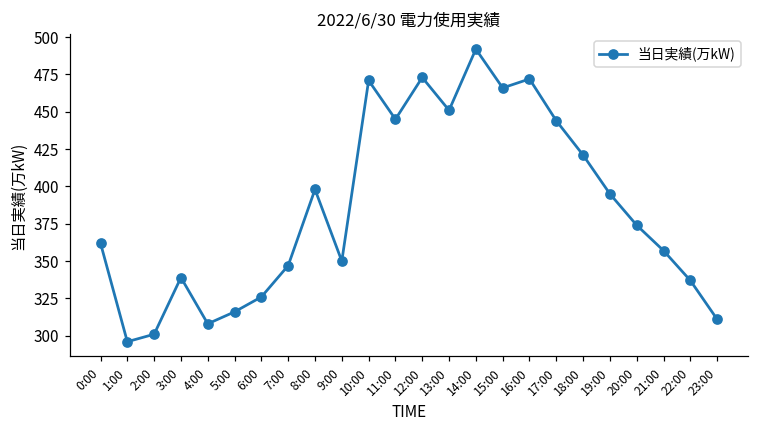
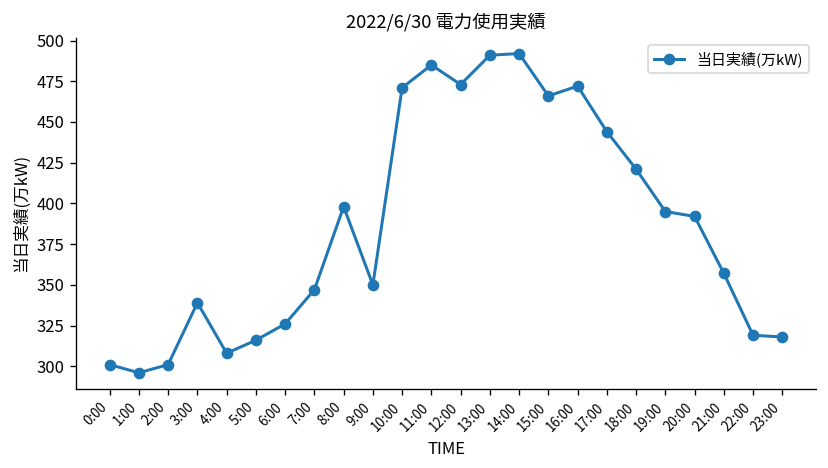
0:00: 362 -> 301
11:00: 445 -> 485
13:00: 451 -> 491
20:00: 374 -> 392
22:00: 337 -> 319
23:00: 311 -> 318
